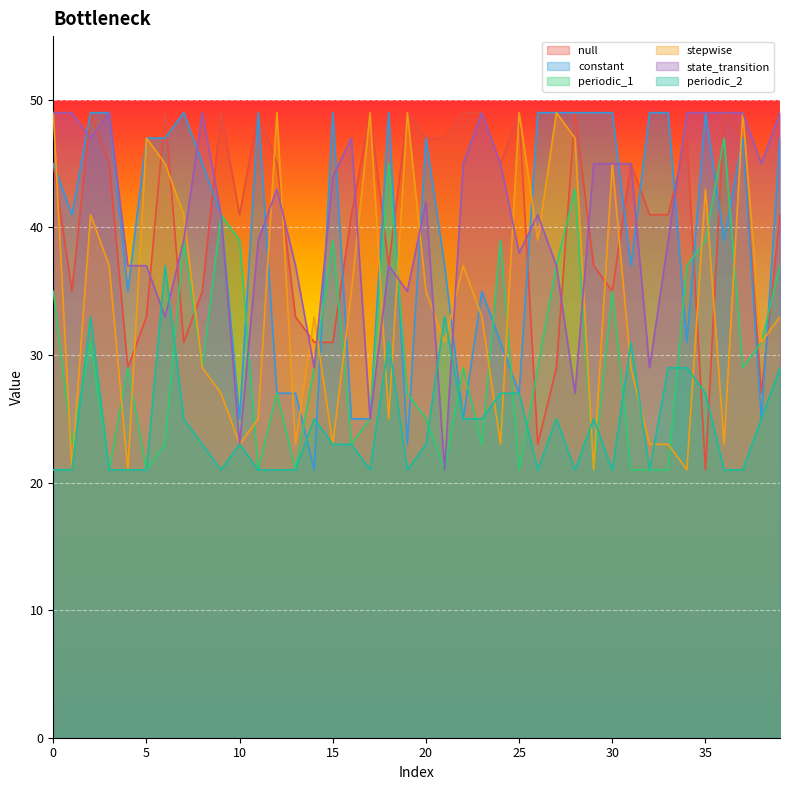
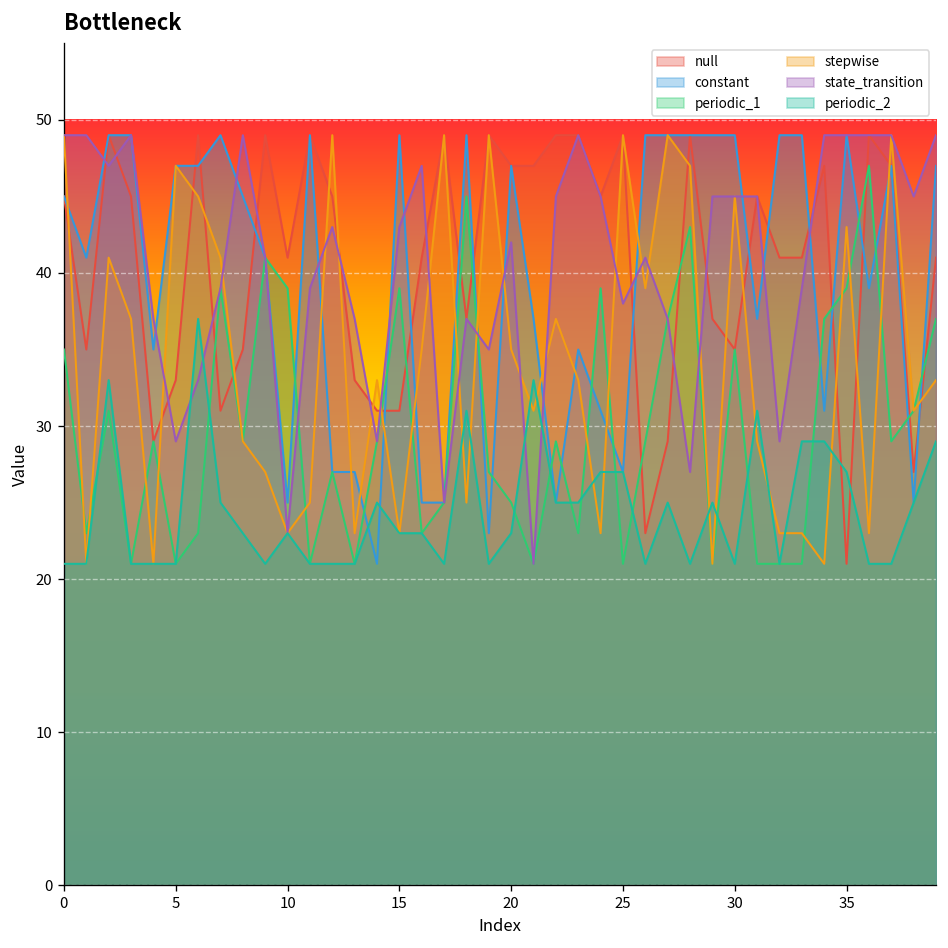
state_transition, 5: 37 -> 29
state_transition, 15: 44 -> 43
